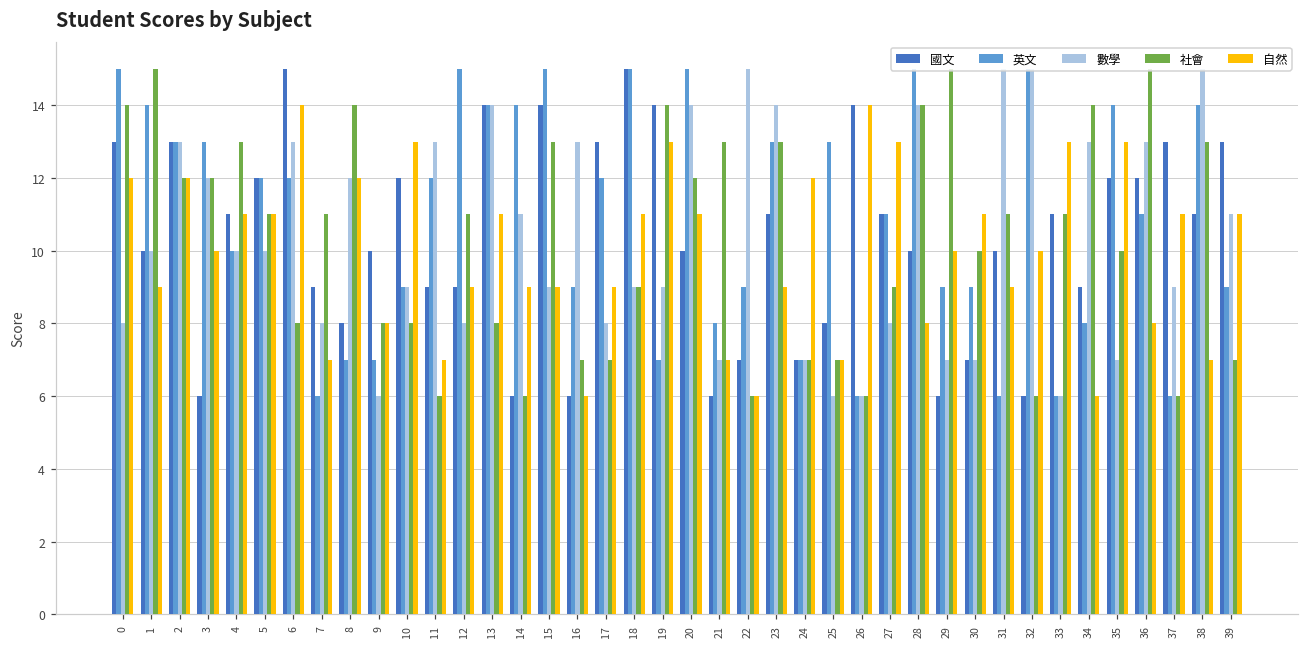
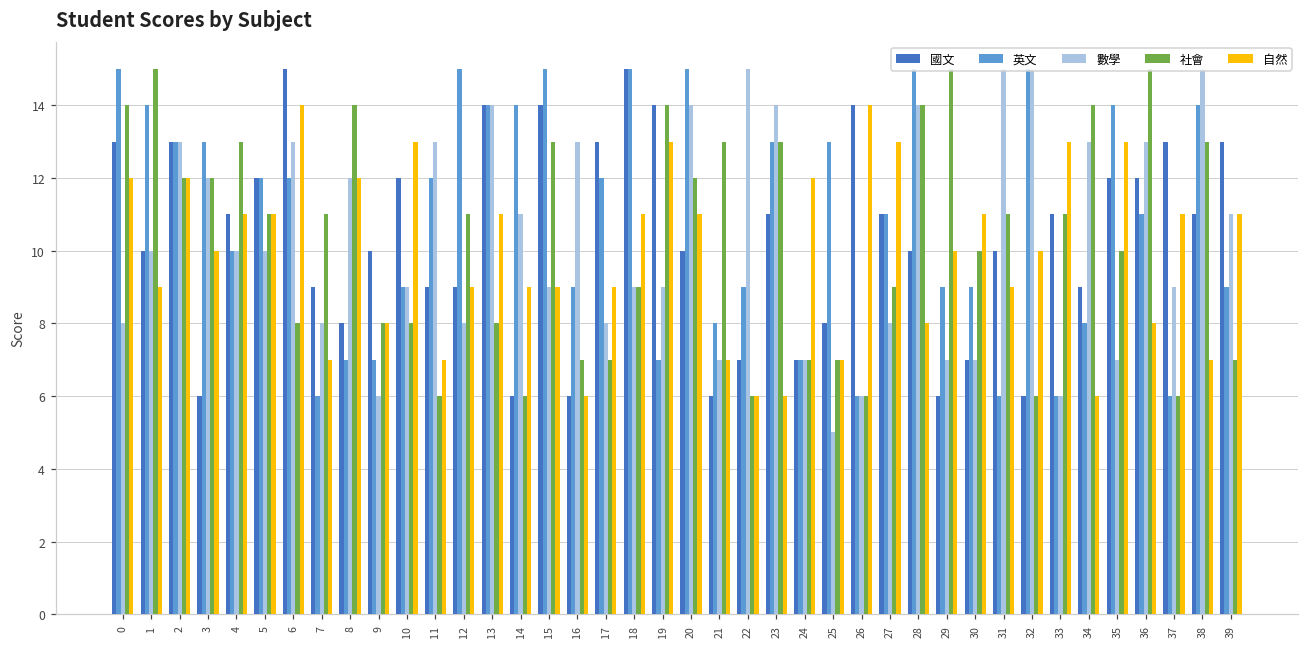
自然, 23: 9 -> 6
數學, 25: 6 -> 5
